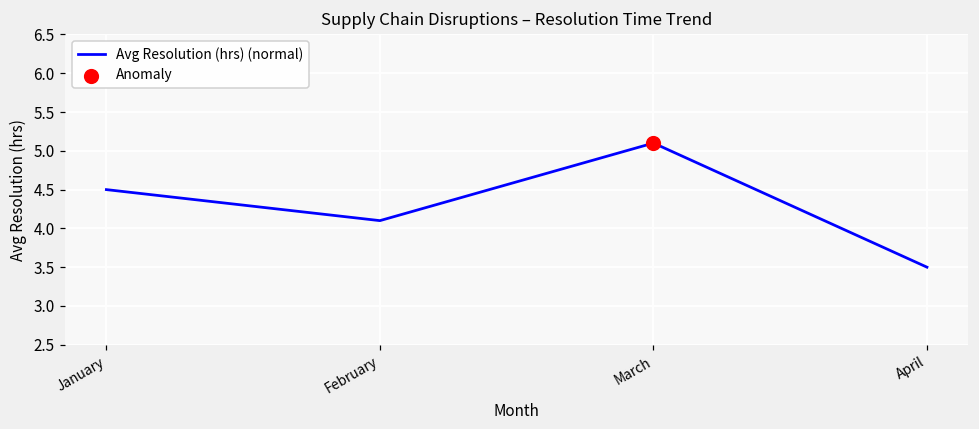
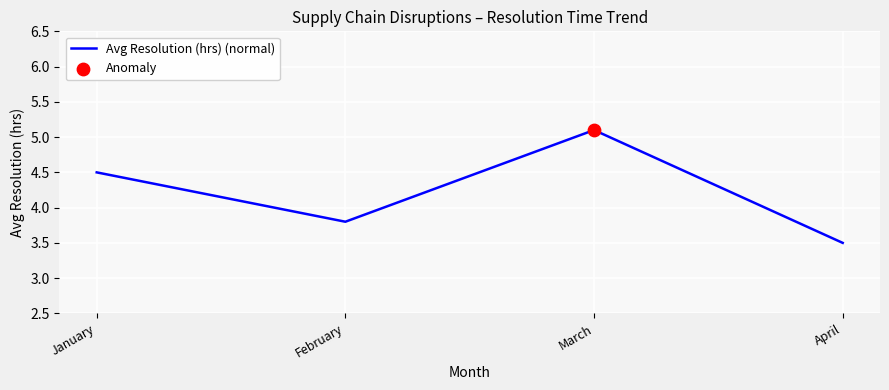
Avg Resolution (hrs) (normal), February: 4.1 -> 3.8
